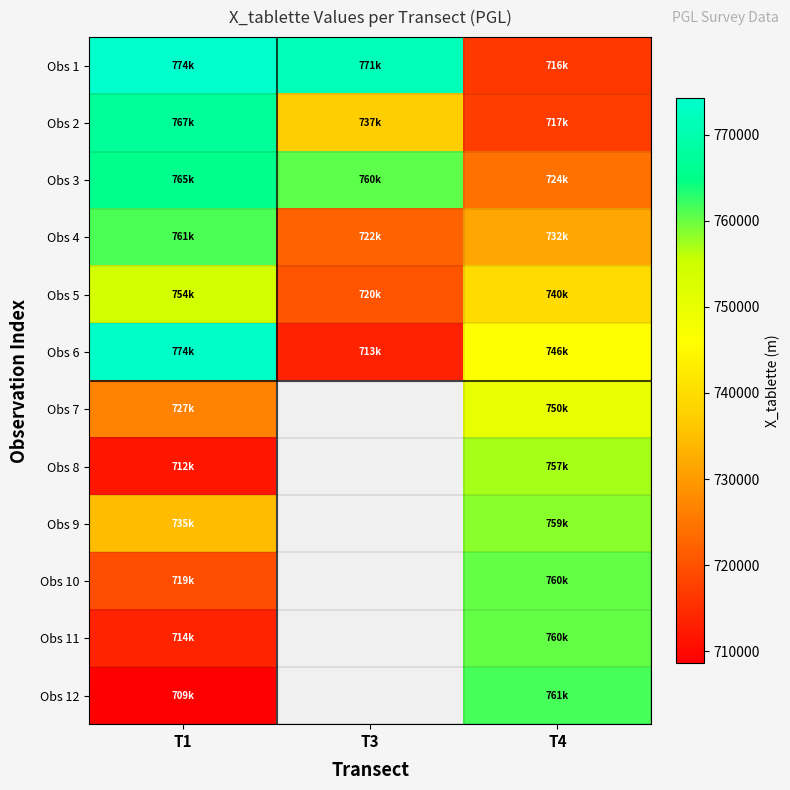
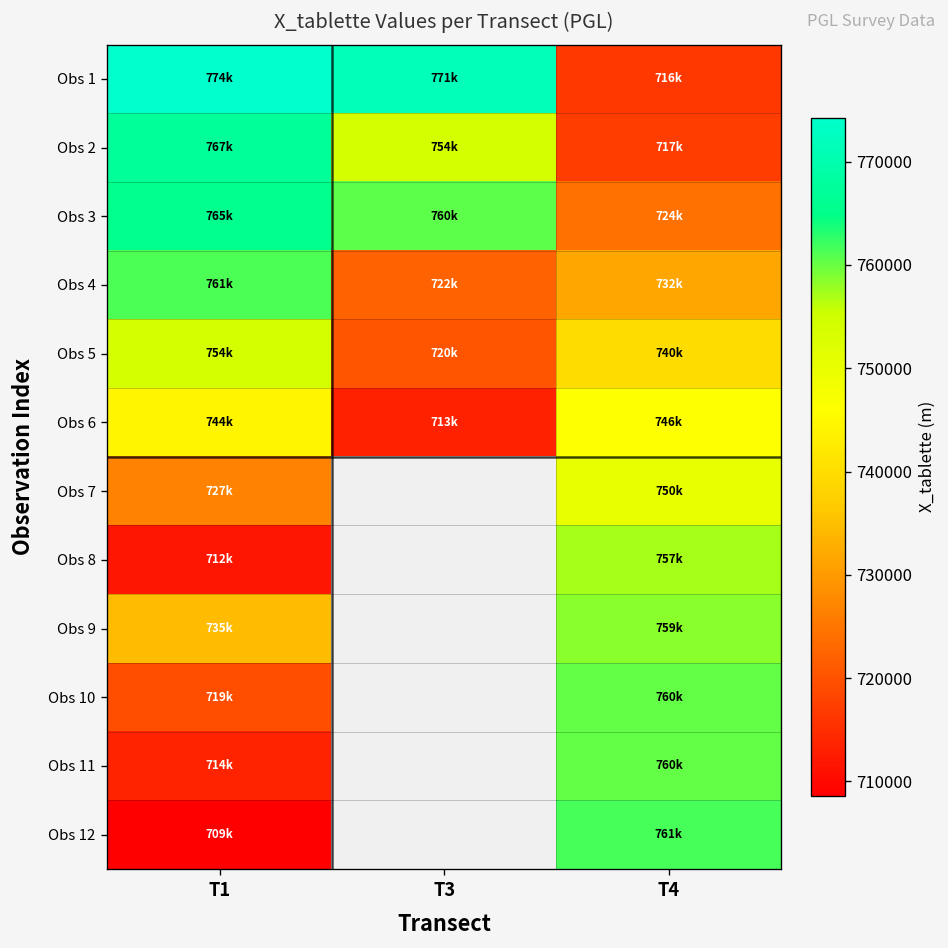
Obs 2, T3: 737k -> 754k
Obs 6, T1: 774k -> 744k
